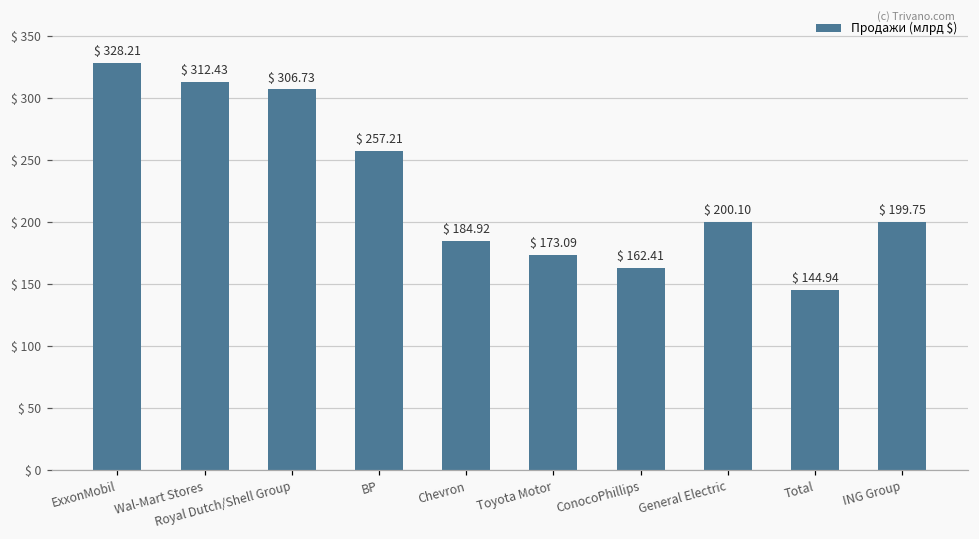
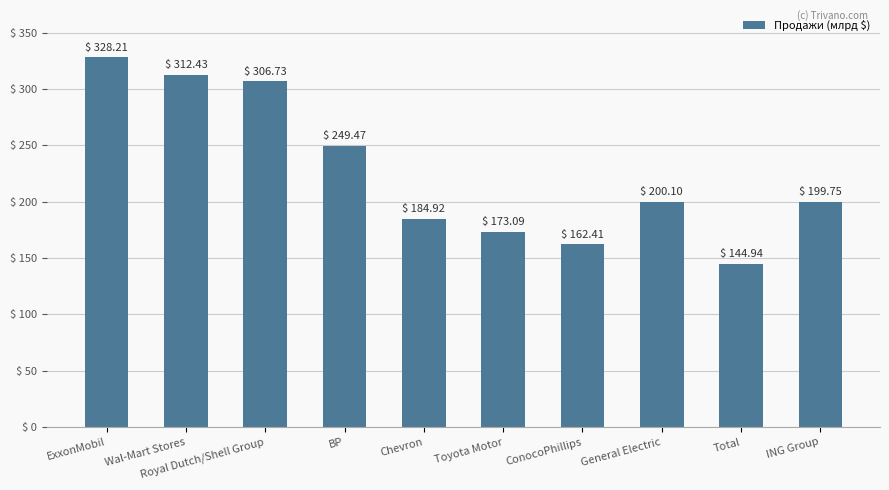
BP: 257.21 -> 249.47
